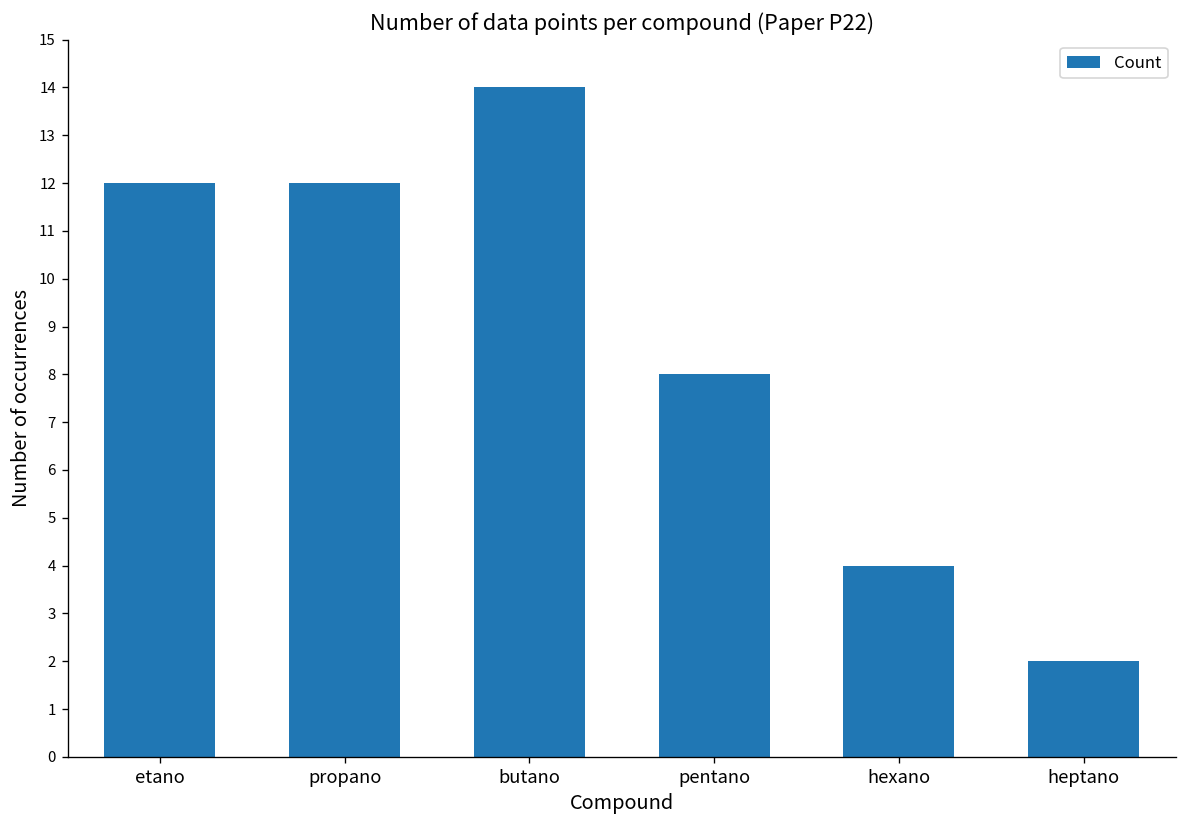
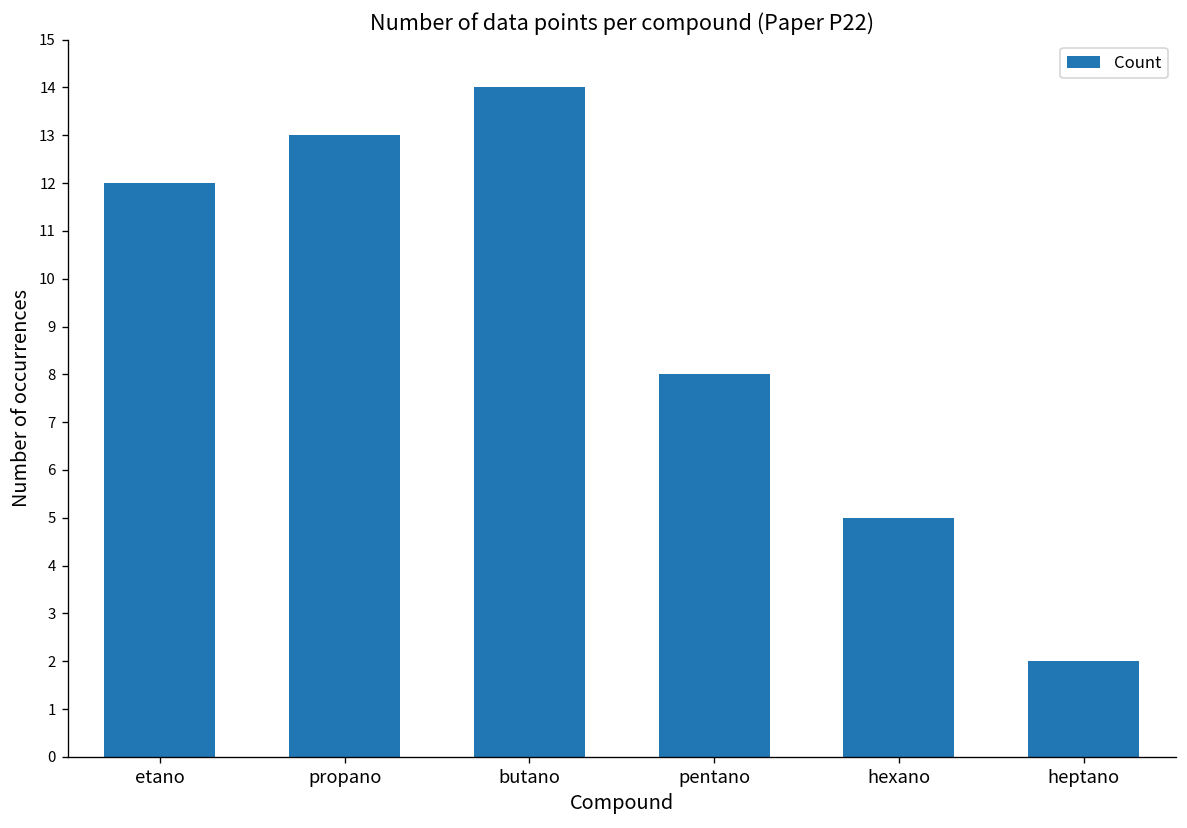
propano: 12 -> 13
hexano: 4 -> 5
